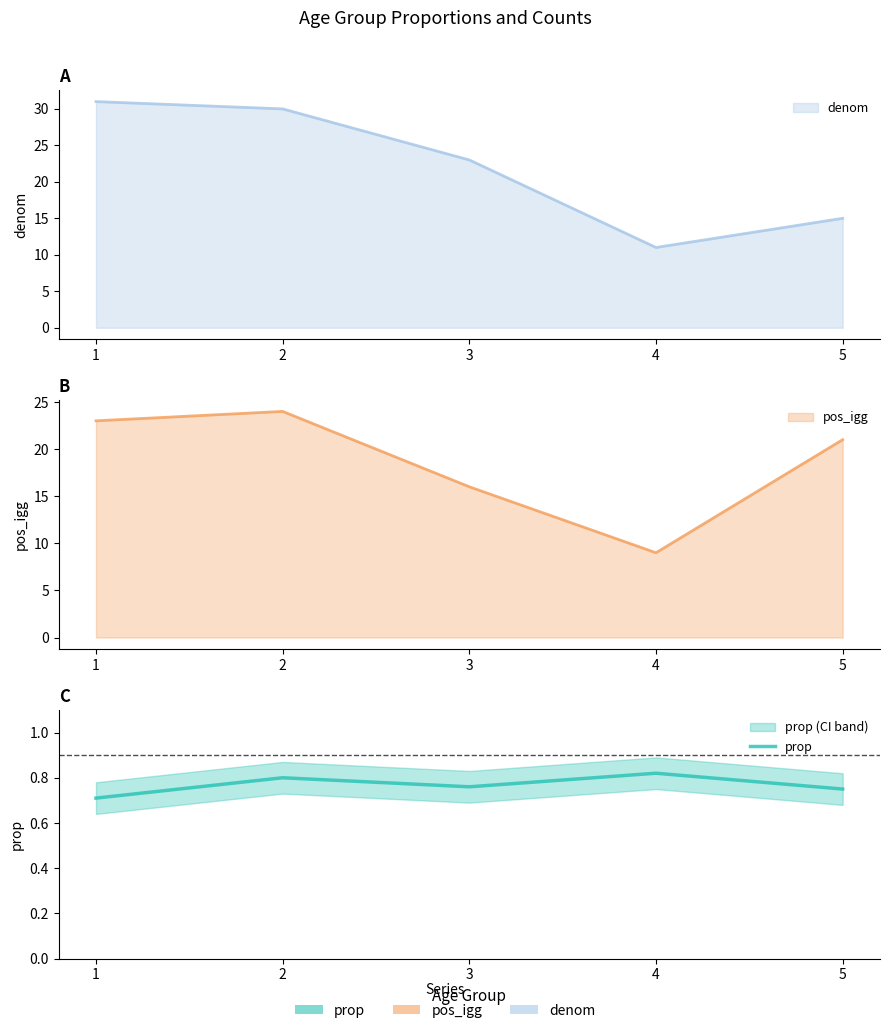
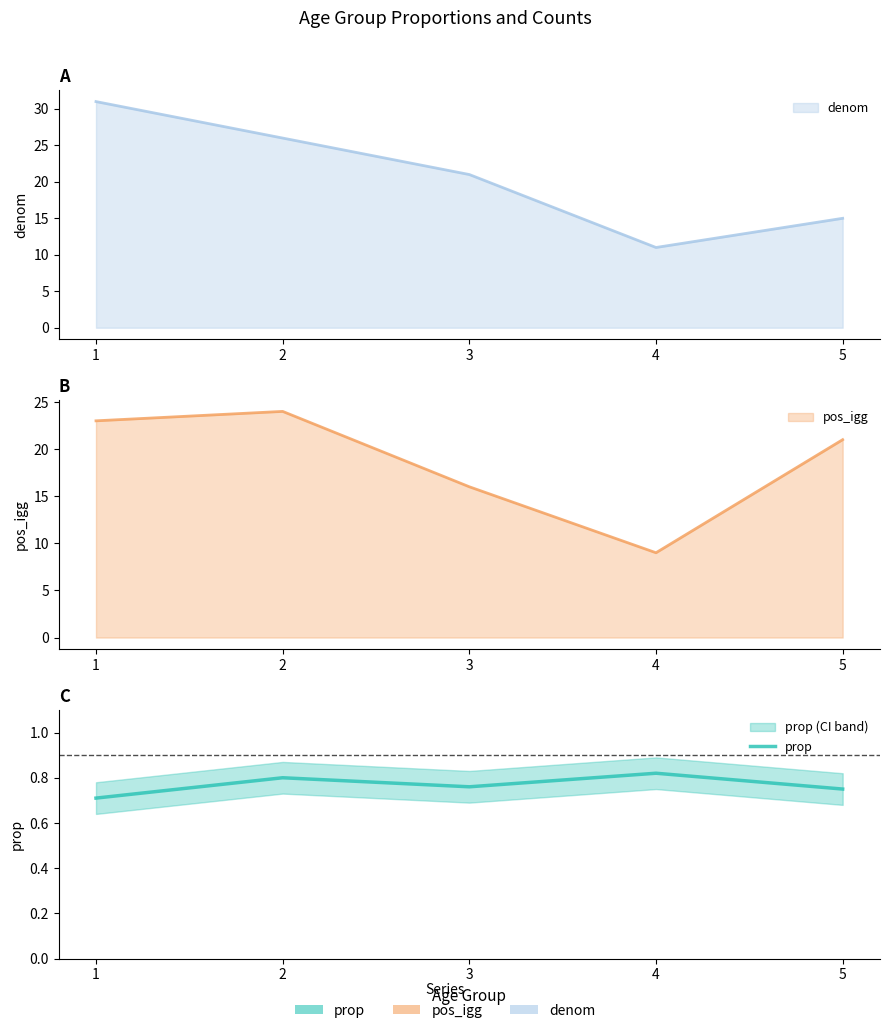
A, 2: 30 -> 26
A, 3: 23 -> 21
